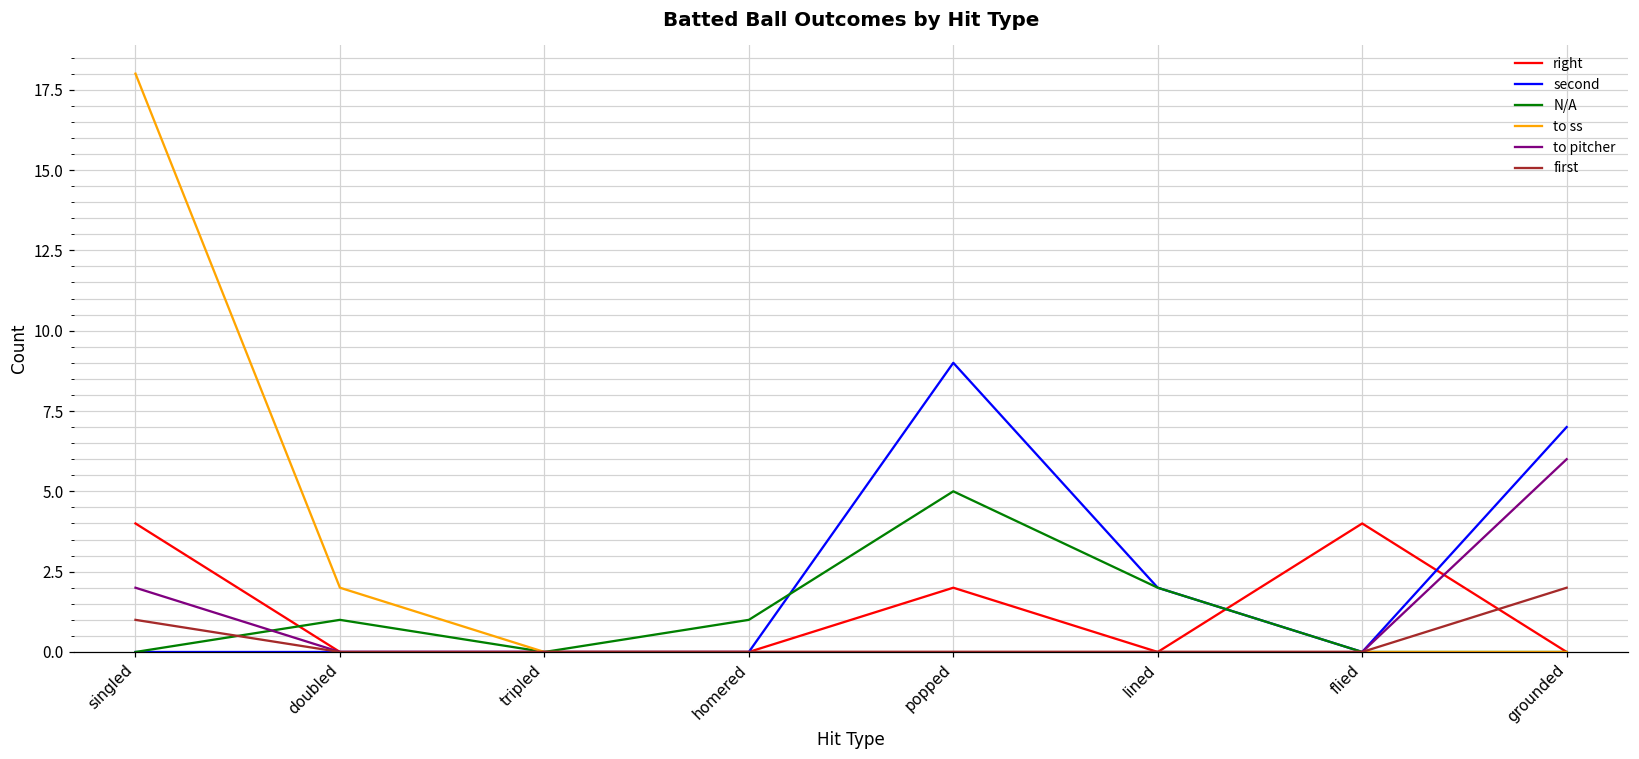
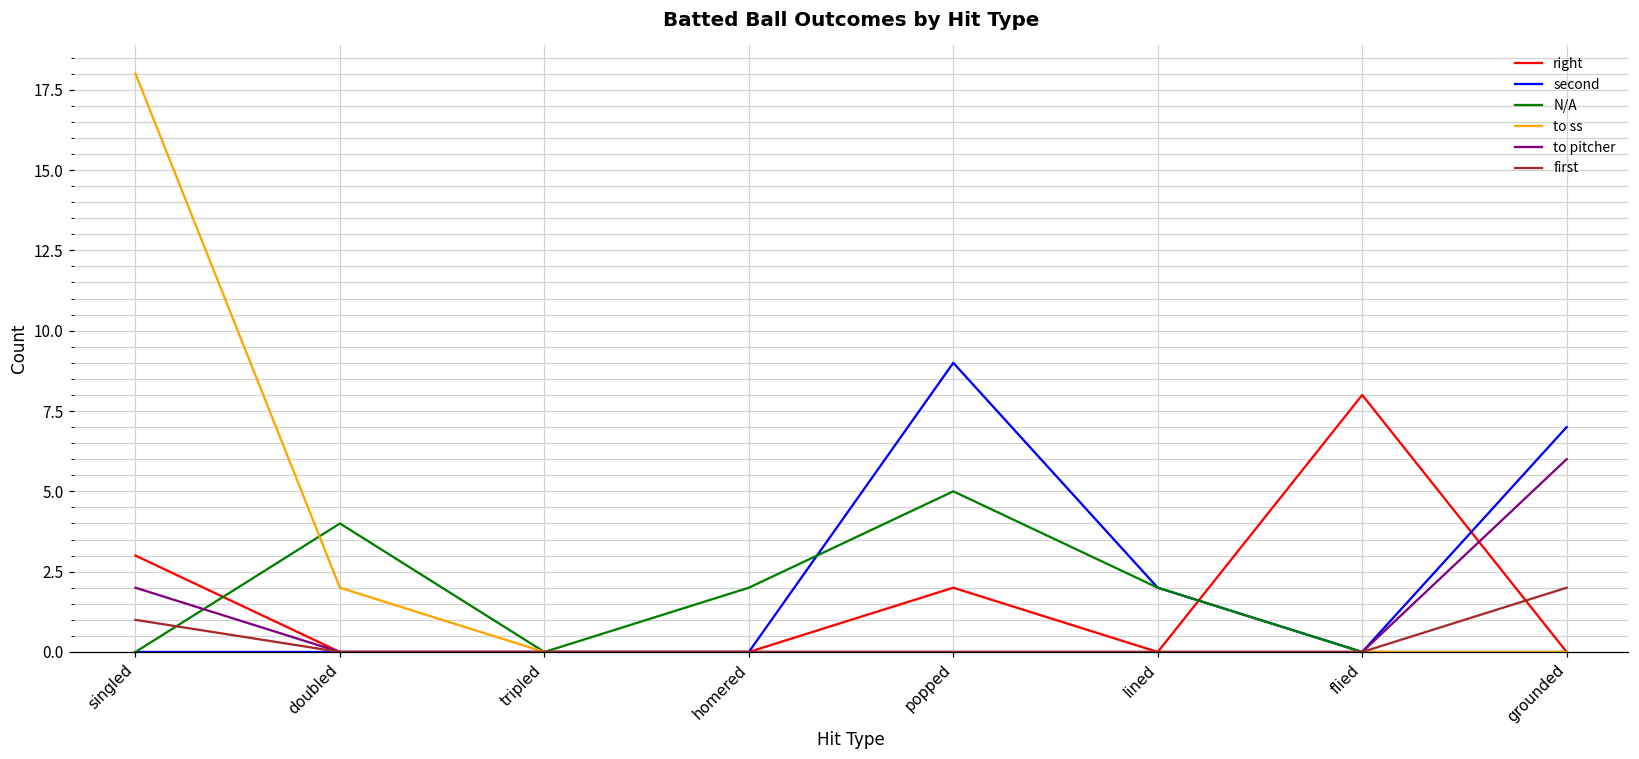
right, singled: 4 -> 3
N/A, doubled: 1 -> 4
N/A, homered: 1 -> 2
right, flied: 4 -> 8
